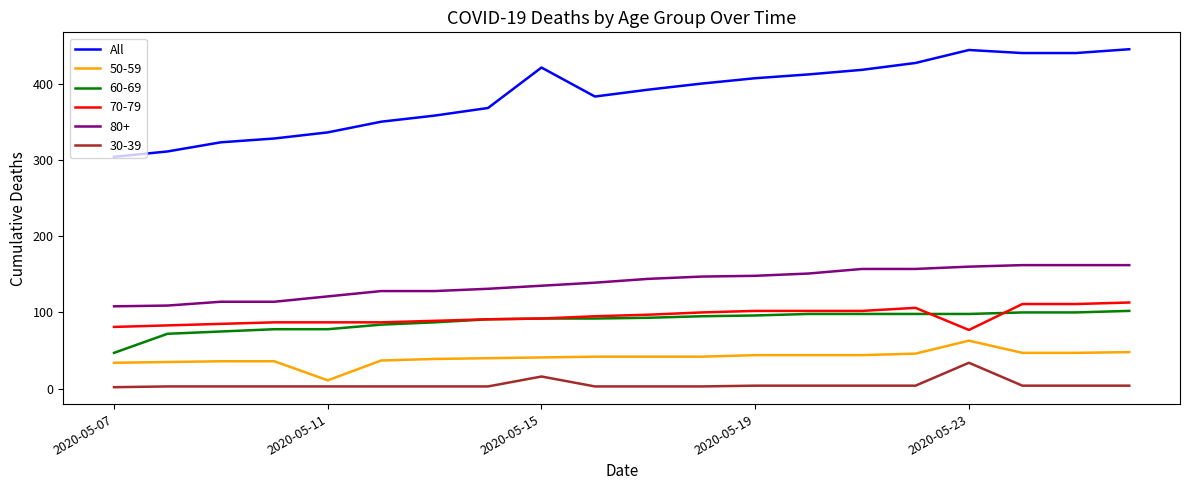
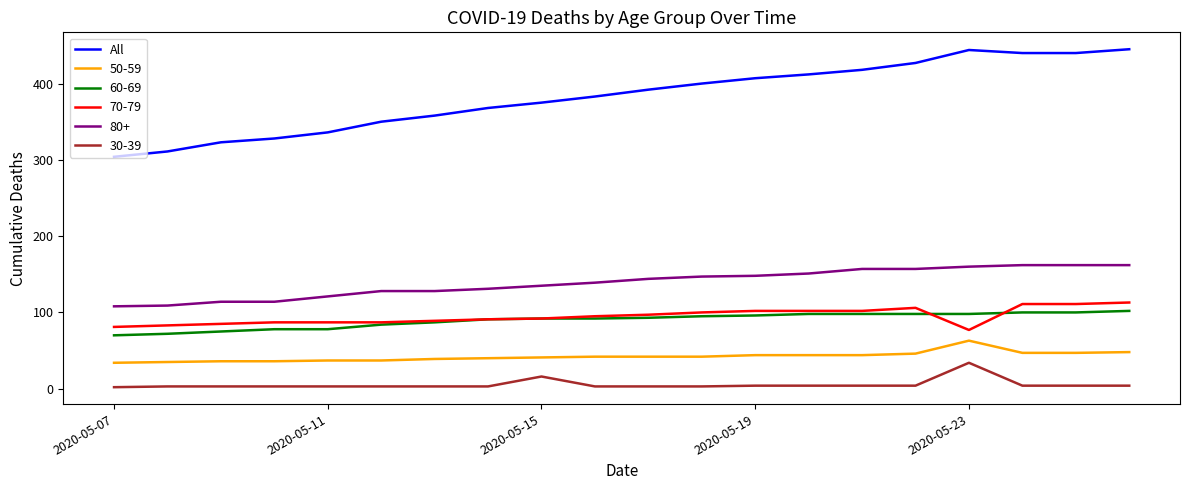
60-69, 2020-05-07: 50 -> 70
50-59, 2020-05-11: 10 -> 40
All, 2020-05-15: 420 -> 380
